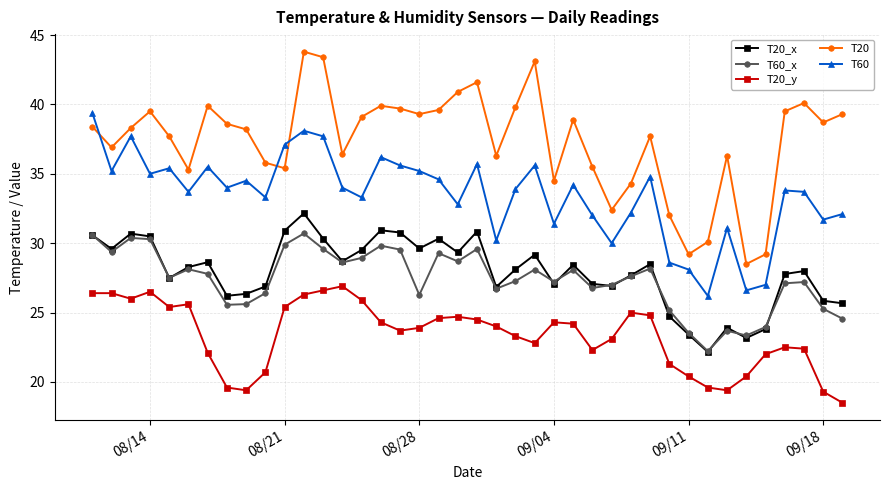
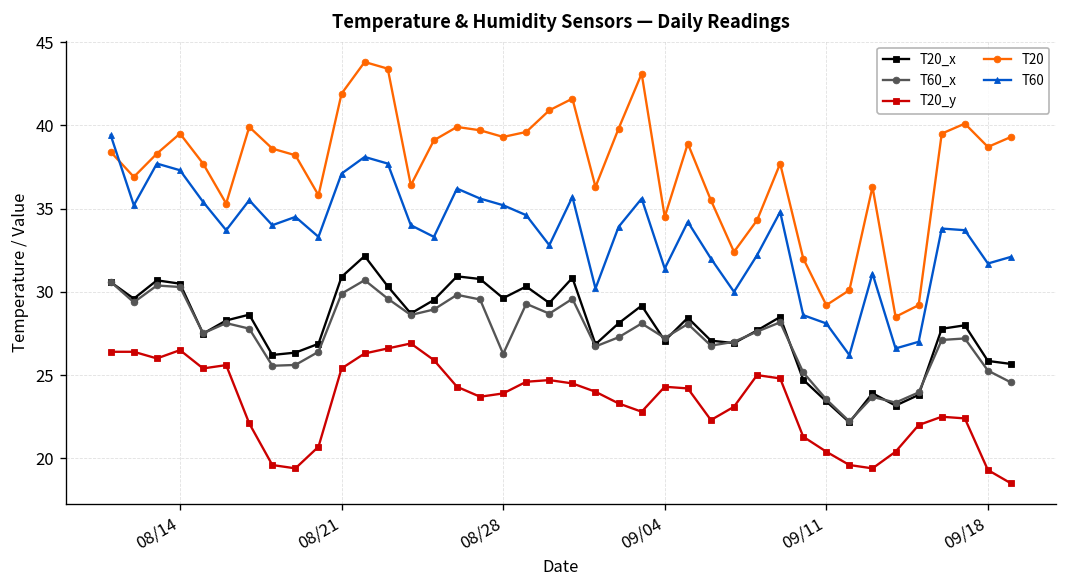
T60, 08/14: 35.0 -> 37.3
T20, 08/21: 35.4 -> 41.9
